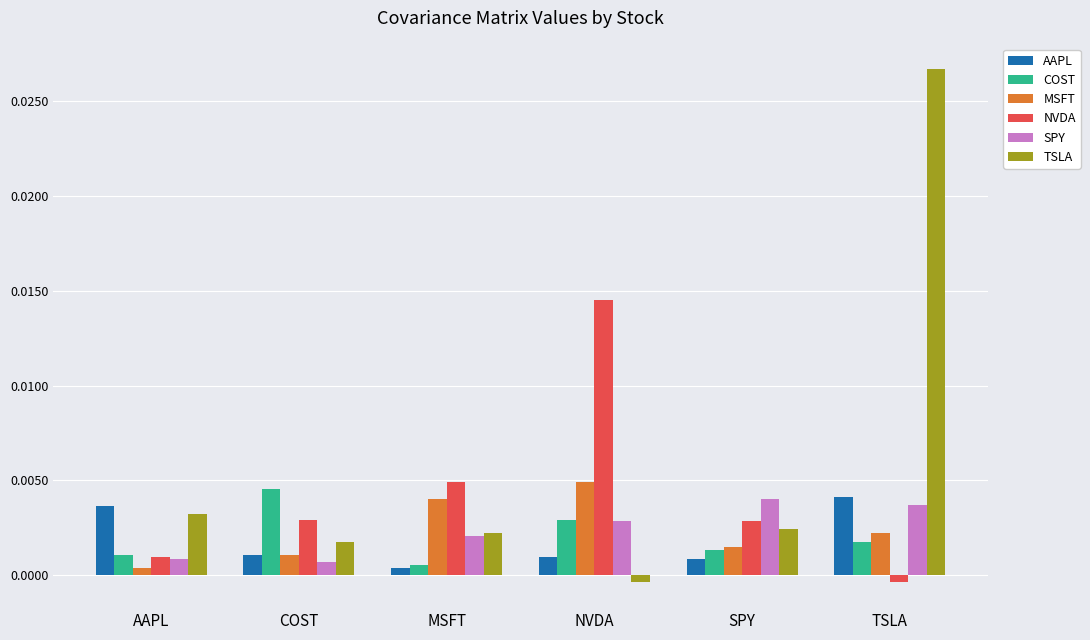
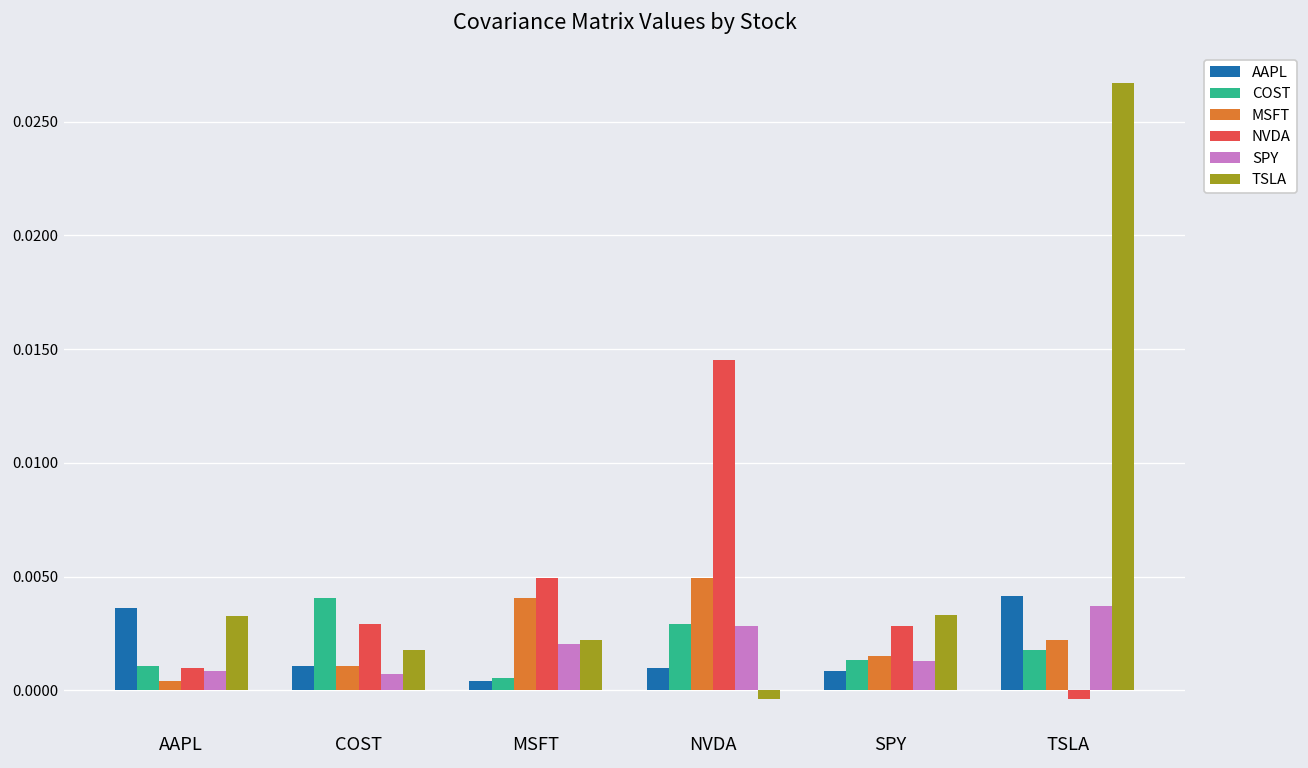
COST, COST: 0.0045 -> 0.0041
SPY, SPY: 0.0040 -> 0.0013
TSLA, SPY: 0.0024 -> 0.0033
